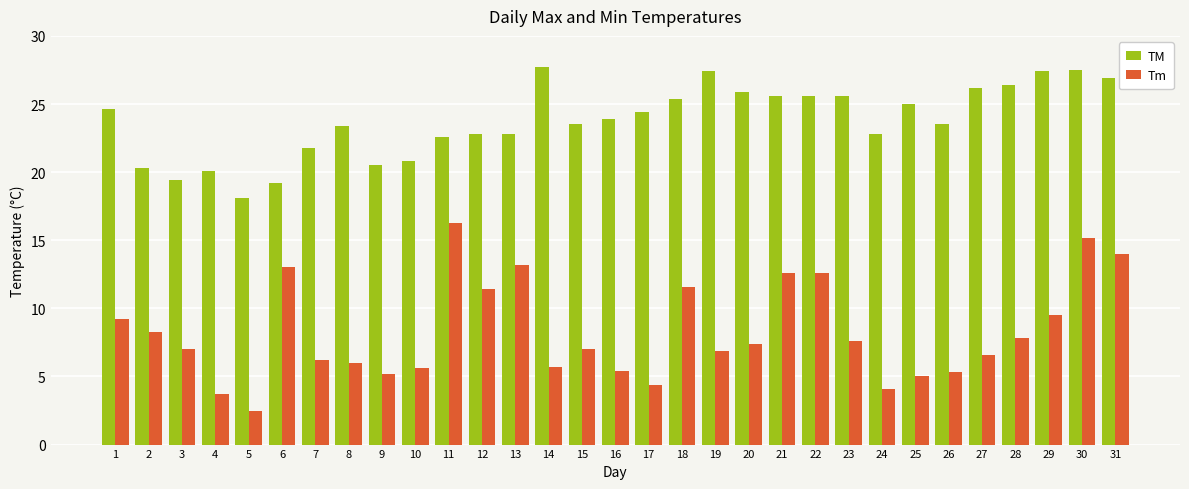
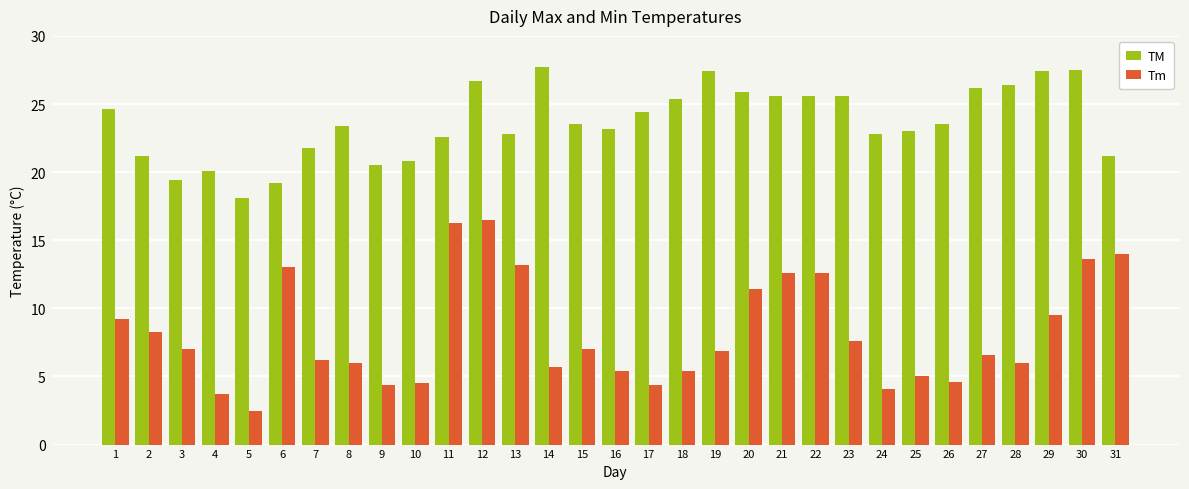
TM, 2: 20.3 -> 21.2
Tm, 9: 5.2 -> 4.4
Tm, 10: 5.6 -> 4.5
TM, 12: 22.8 -> 26.7
Tm, 12: 11.4 -> 16.5
TM, 16: 23.9 -> 23.2
Tm, 18: 11.6 -> 5.4
Tm, 20: 7.4 -> 11.4
TM, 25: 25 -> 23
Tm, 26: 5.3 -> 4.6
Tm, 28: 7.8 -> 6.0
Tm, 30: 15.2 -> 13.6
TM, 31: 26.9 -> 21.2
